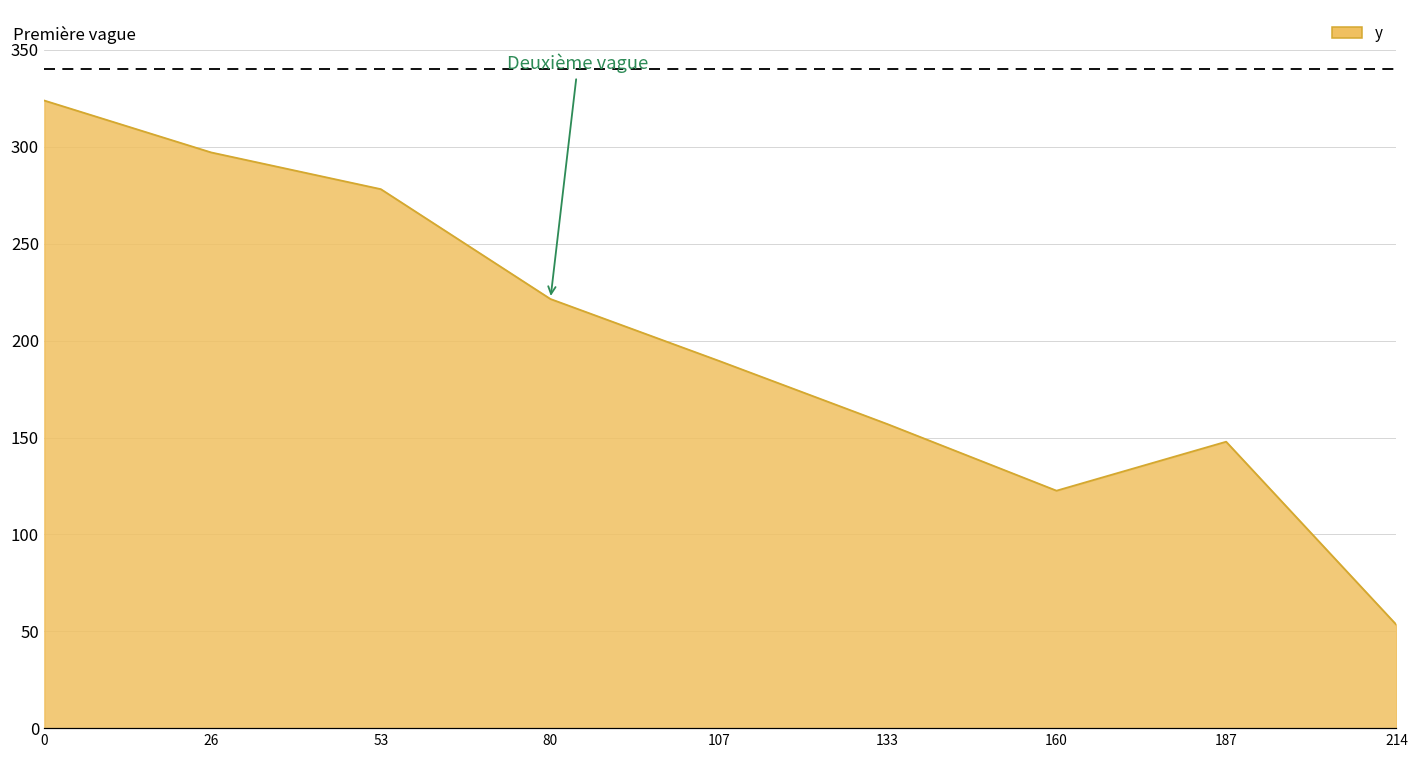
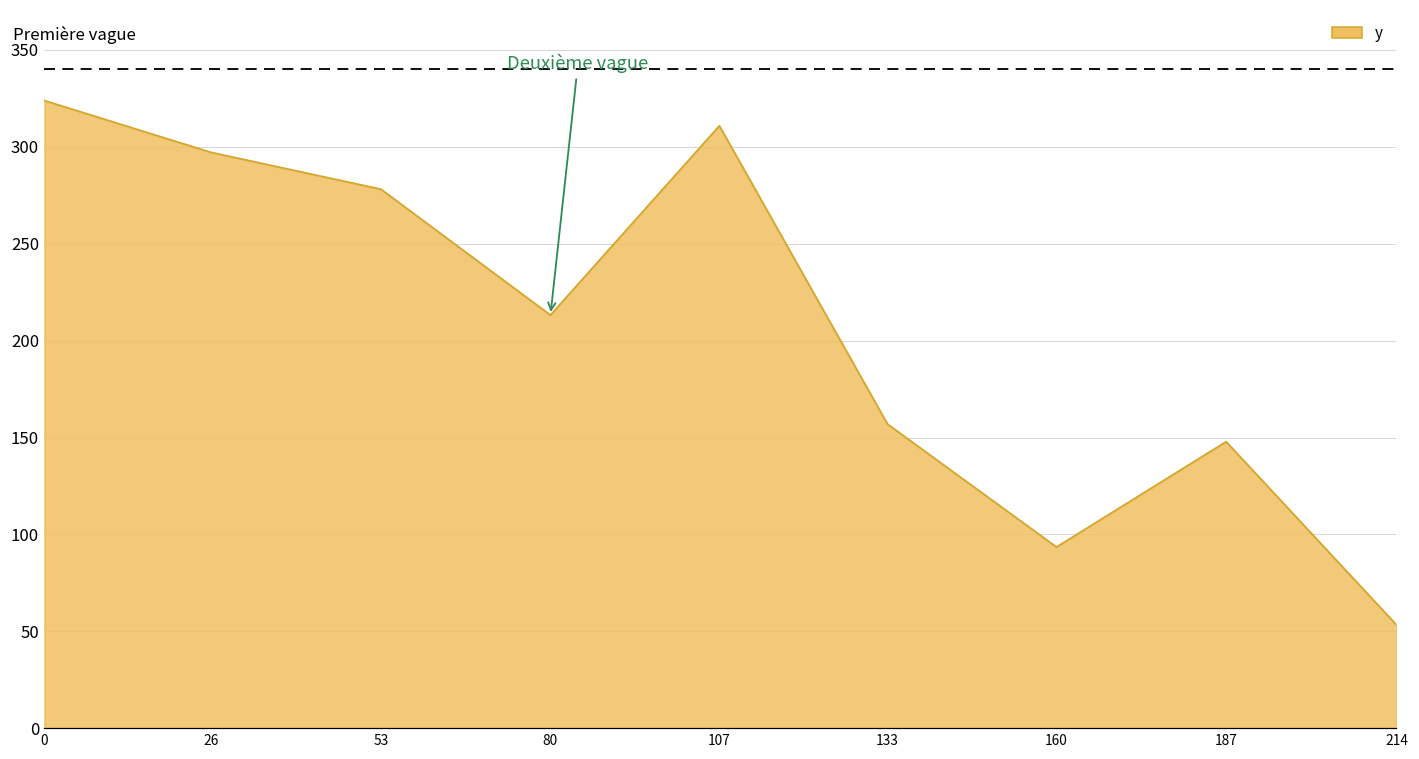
80: 221 -> 213
107: 189 -> 311
160: 123 -> 94
